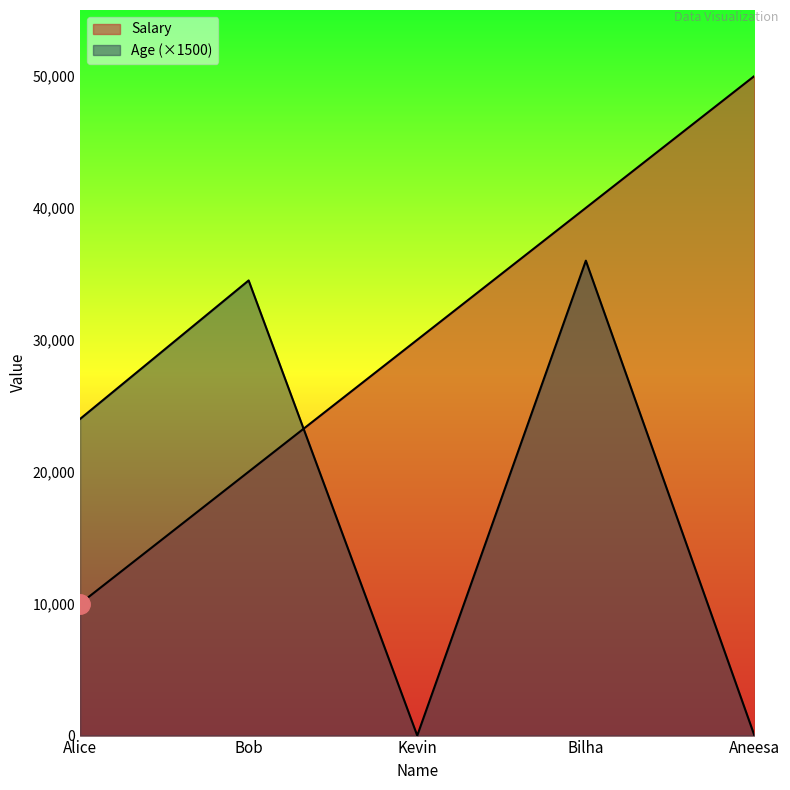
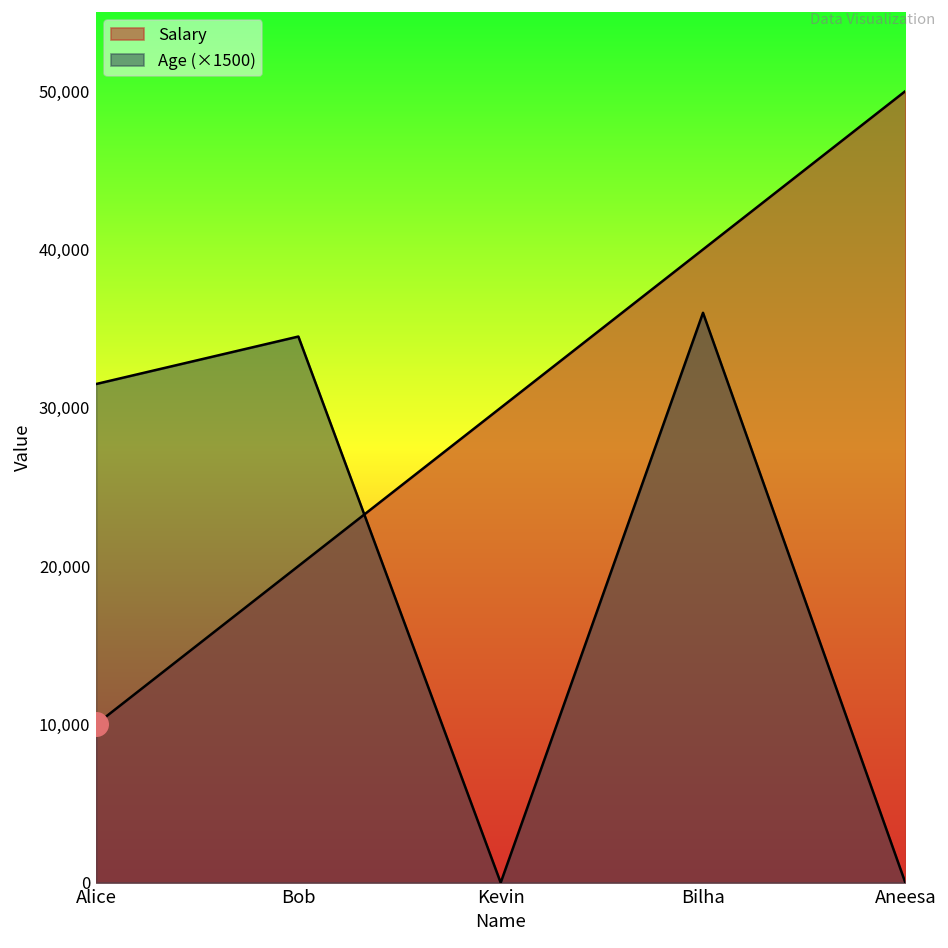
Age (×1500), Alice: 24,000 -> 31,500
